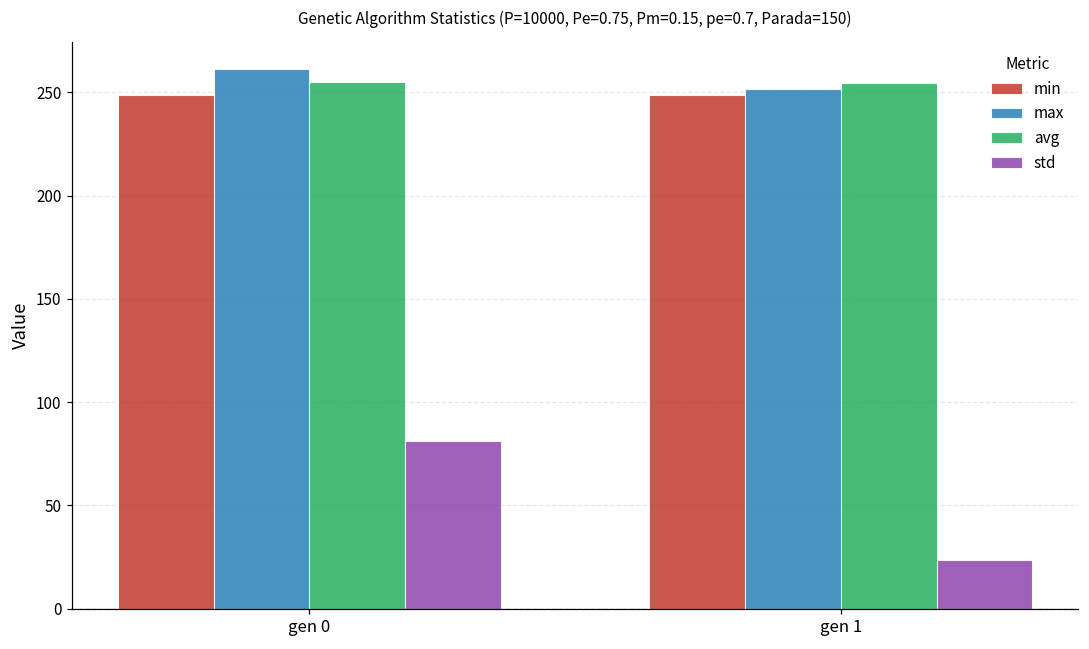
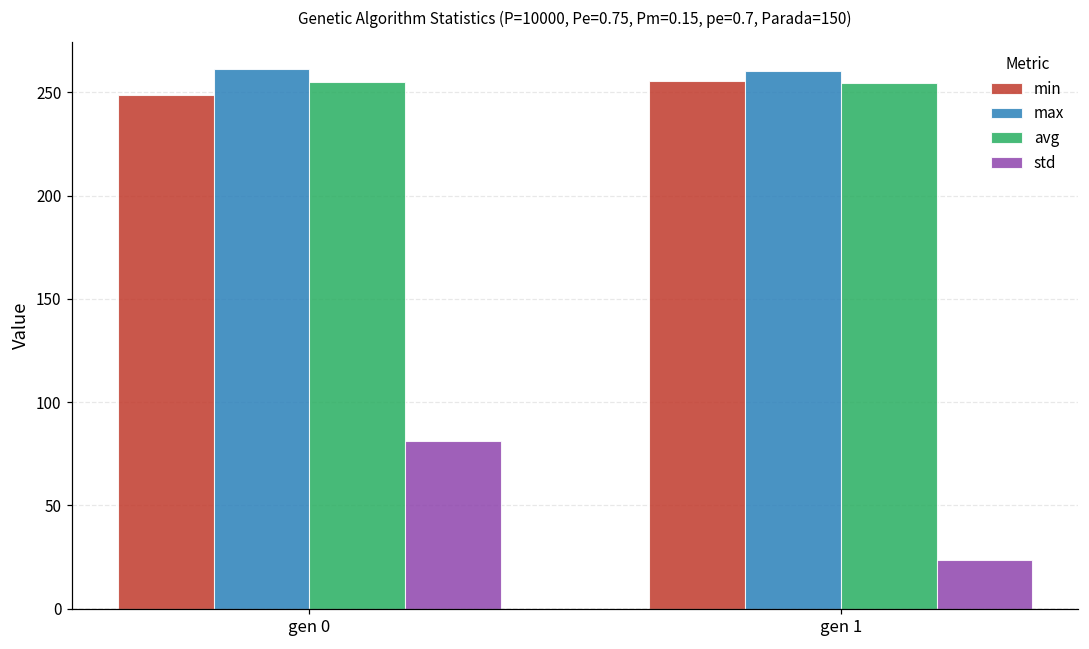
min, gen 1: 249 -> 255
max, gen 1: 252 -> 260
